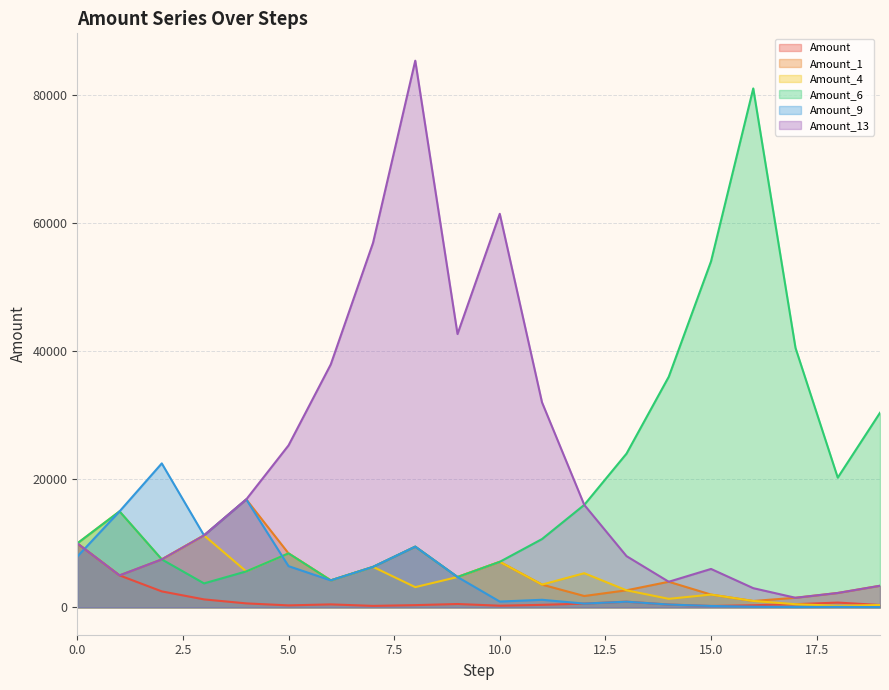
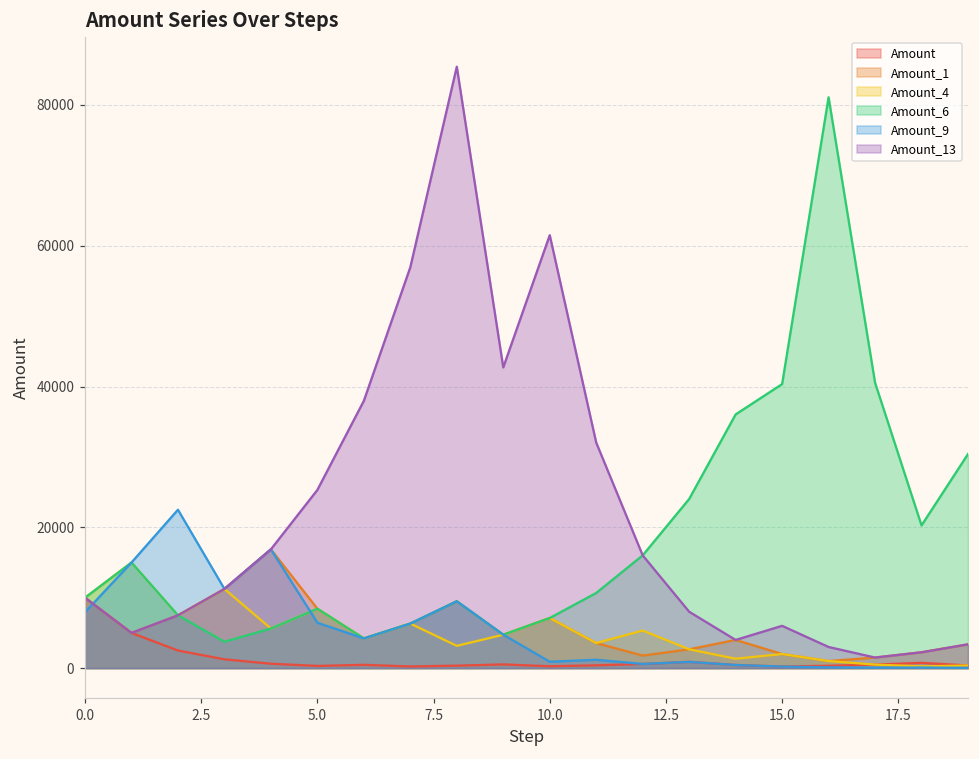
Amount_6, 15.0: 54000 -> 40000
